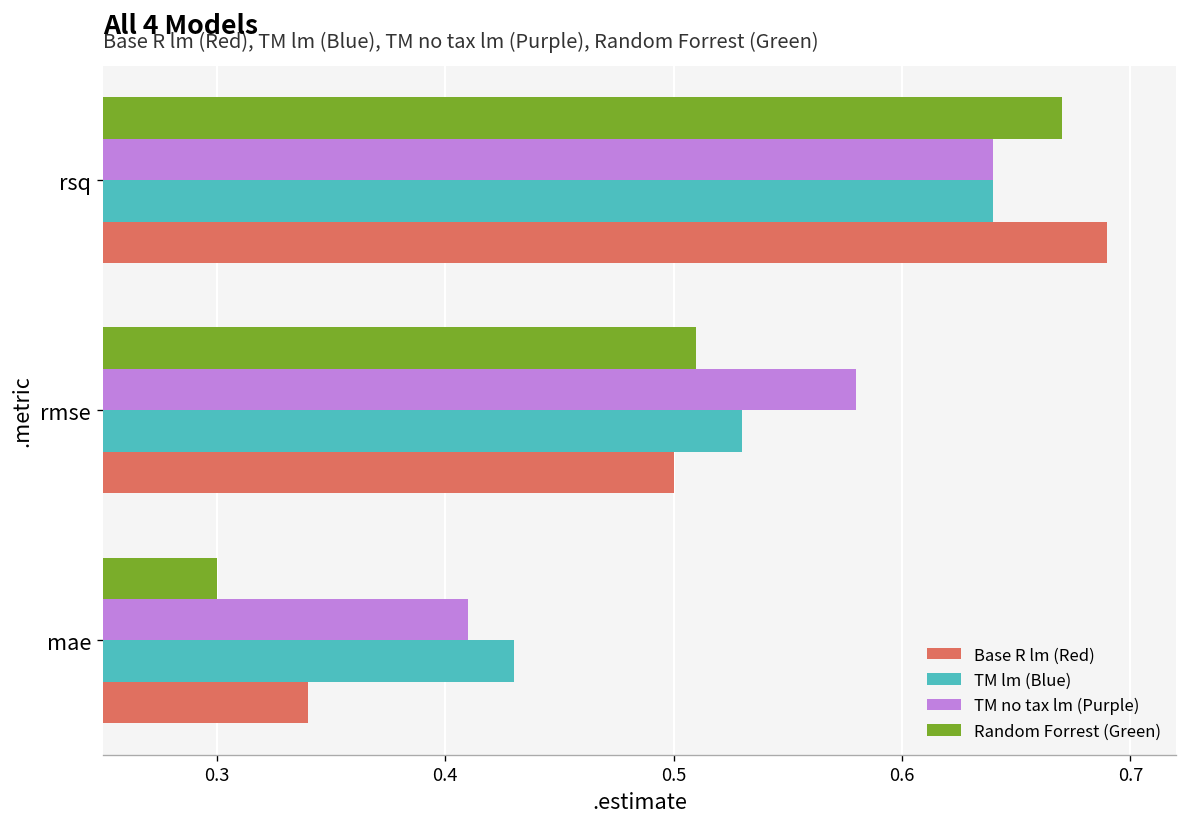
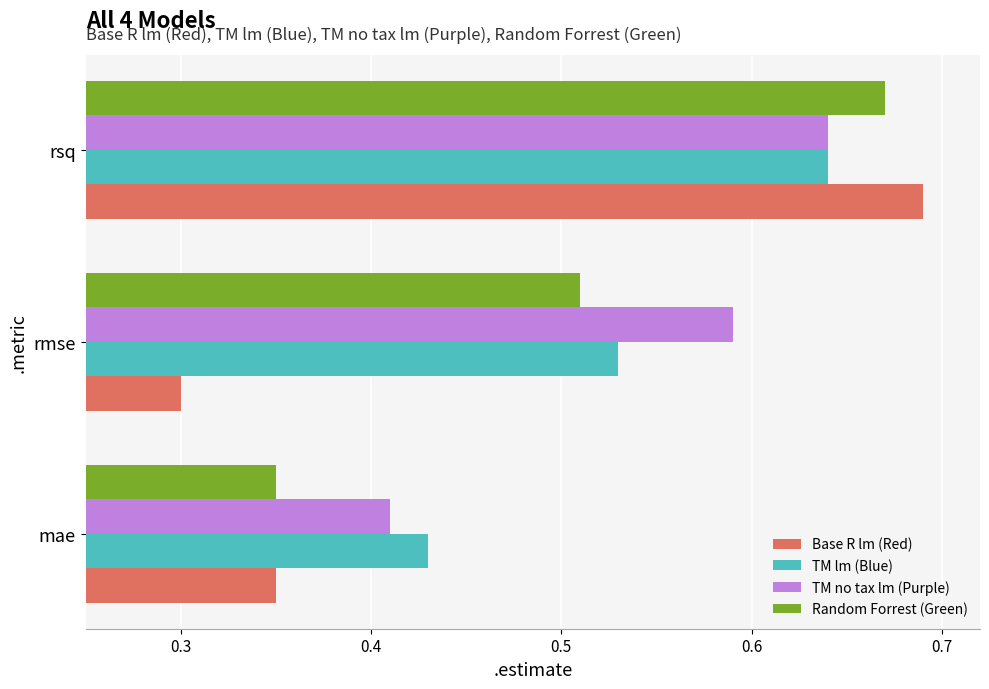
TM no tax lm (Purple), rmse: 0.58 -> 0.59
Base R lm (Red), rmse: 0.5 -> 0.3
Random Forrest (Green), mae: 0.30 -> 0.35
Base R lm (Red), mae: 0.34 -> 0.35
